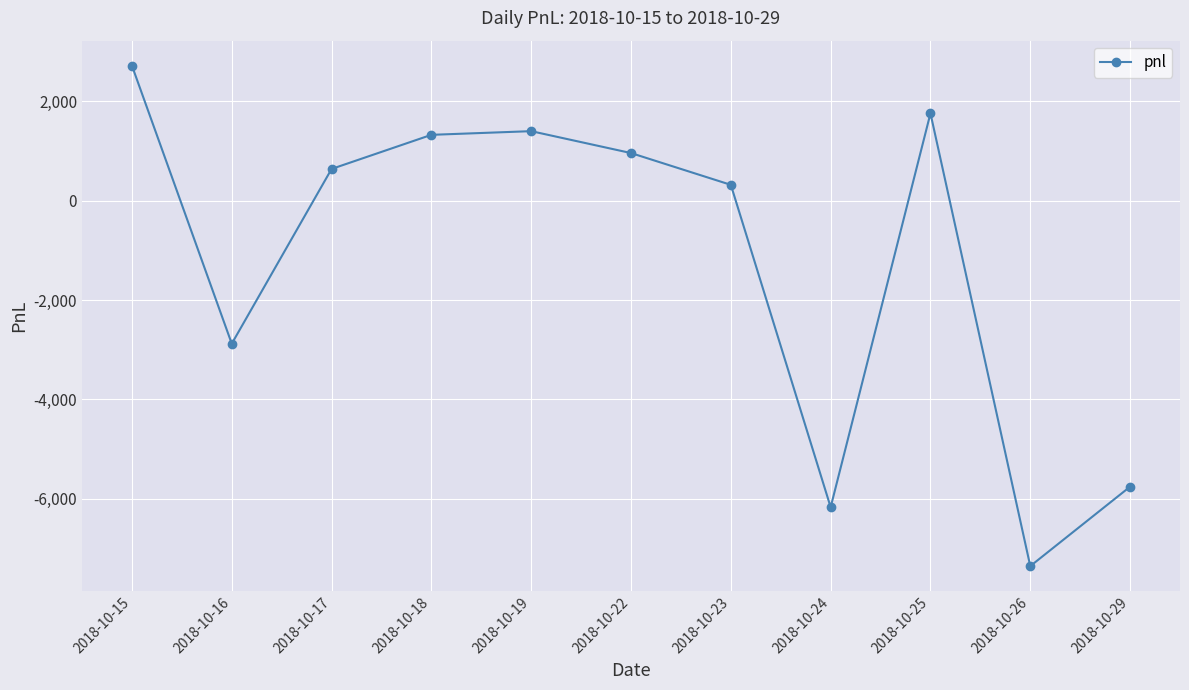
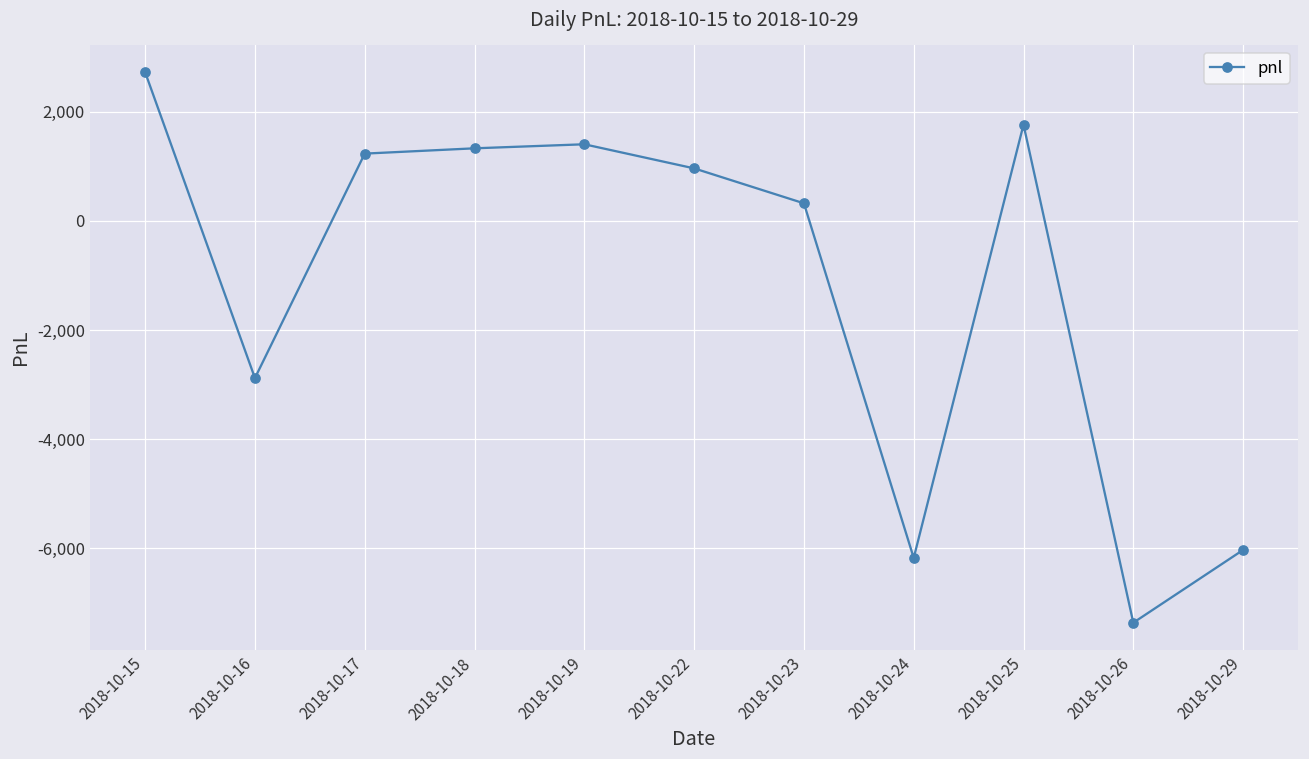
2018-10-17: 600 -> 1,200
2018-10-29: -5,800 -> -6,000
